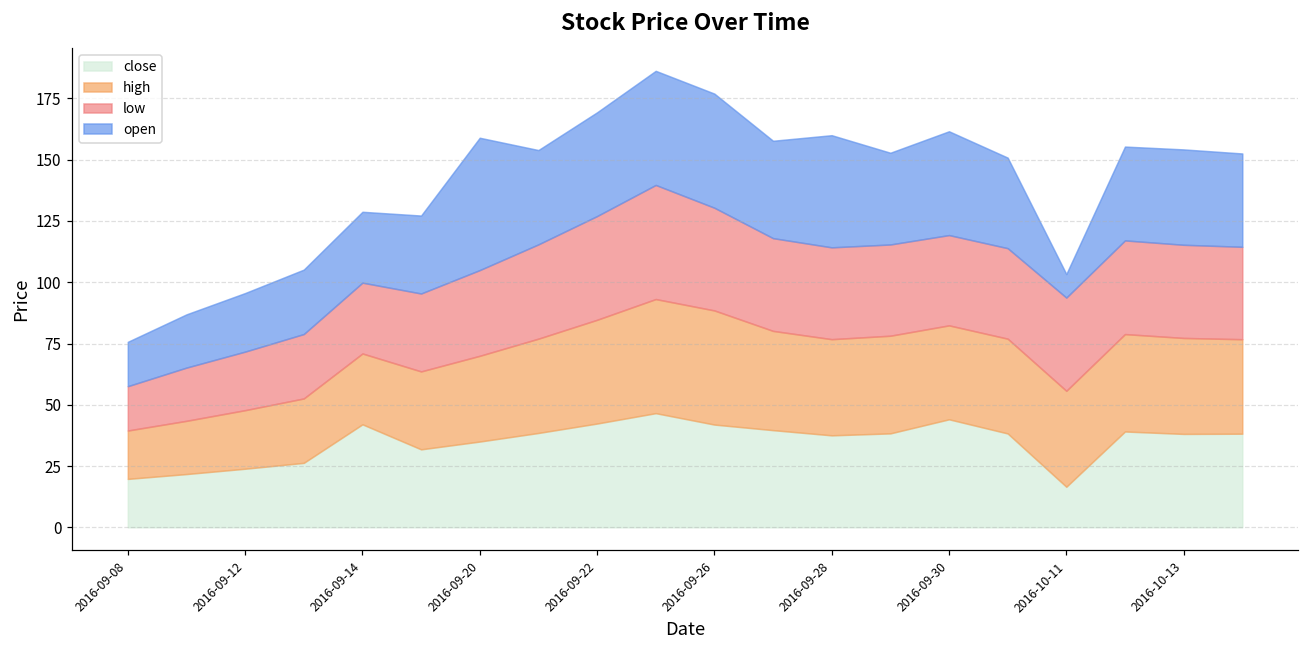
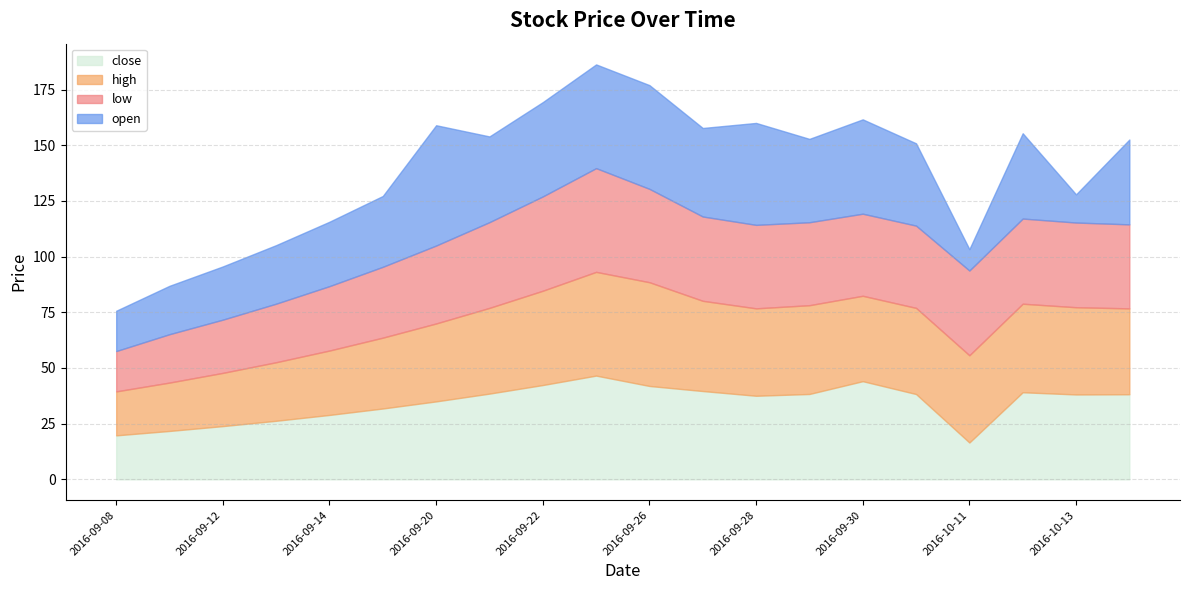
close, 2016-09-14: 42 -> 29
open, 2016-10-13: 39 -> 13
